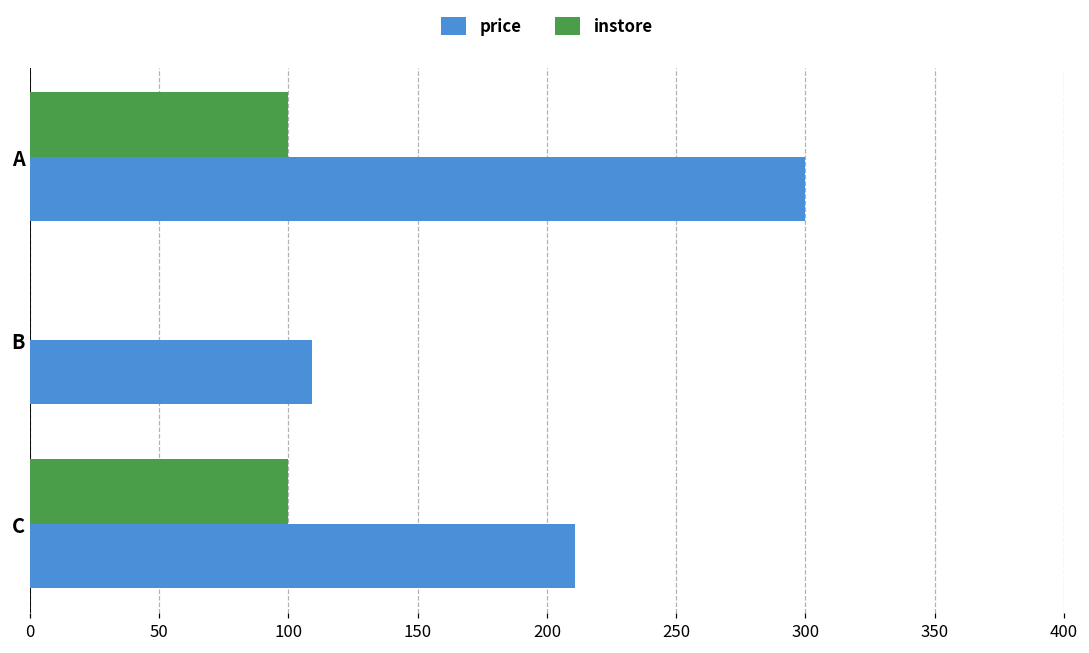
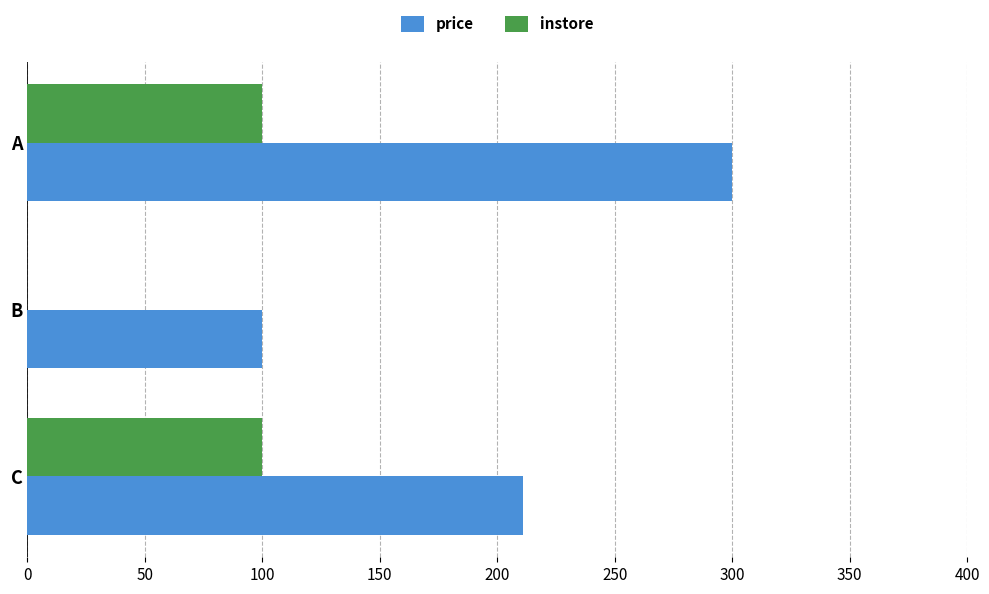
price, B: 109 -> 100
